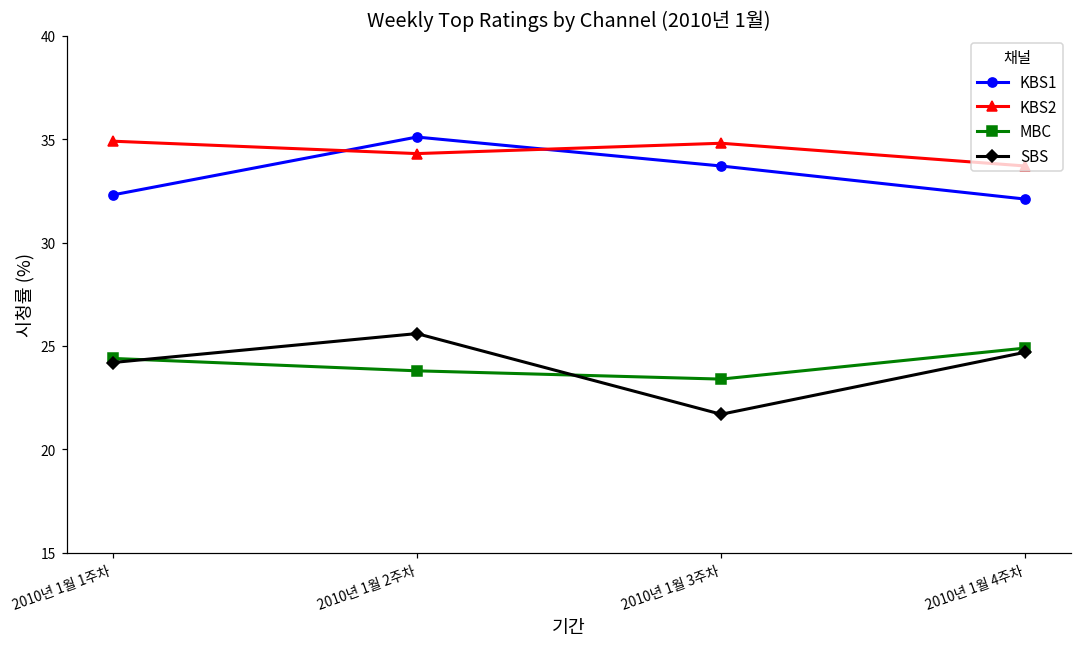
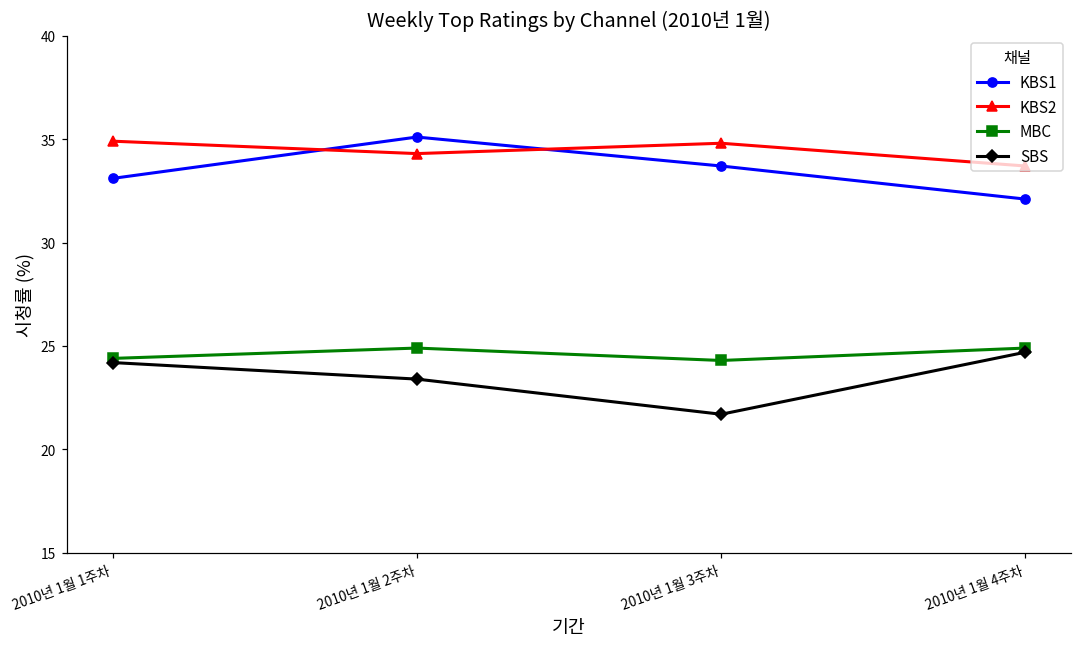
KBS1, 2010년 1월 1주차: 32.3 -> 33.1
MBC, 2010년 1월 2주차: 23.8 -> 24.9
SBS, 2010년 1월 2주차: 25.6 -> 23.4
MBC, 2010년 1월 3주차: 23.4 -> 24.3
